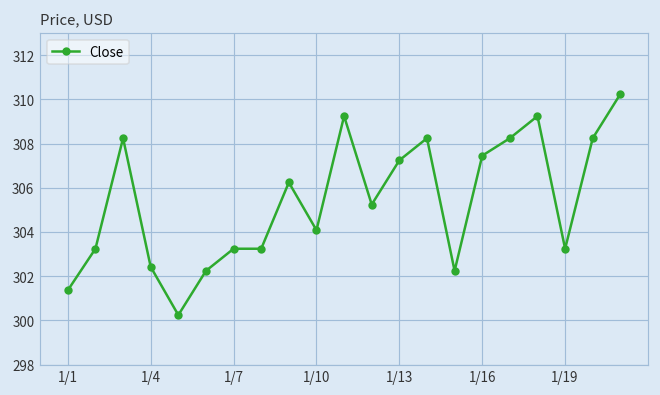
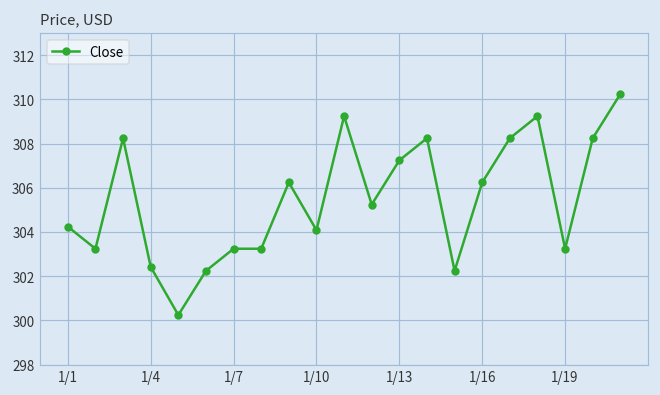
1/1: 301.4 -> 304.2
1/16: 307.5 -> 306.2
